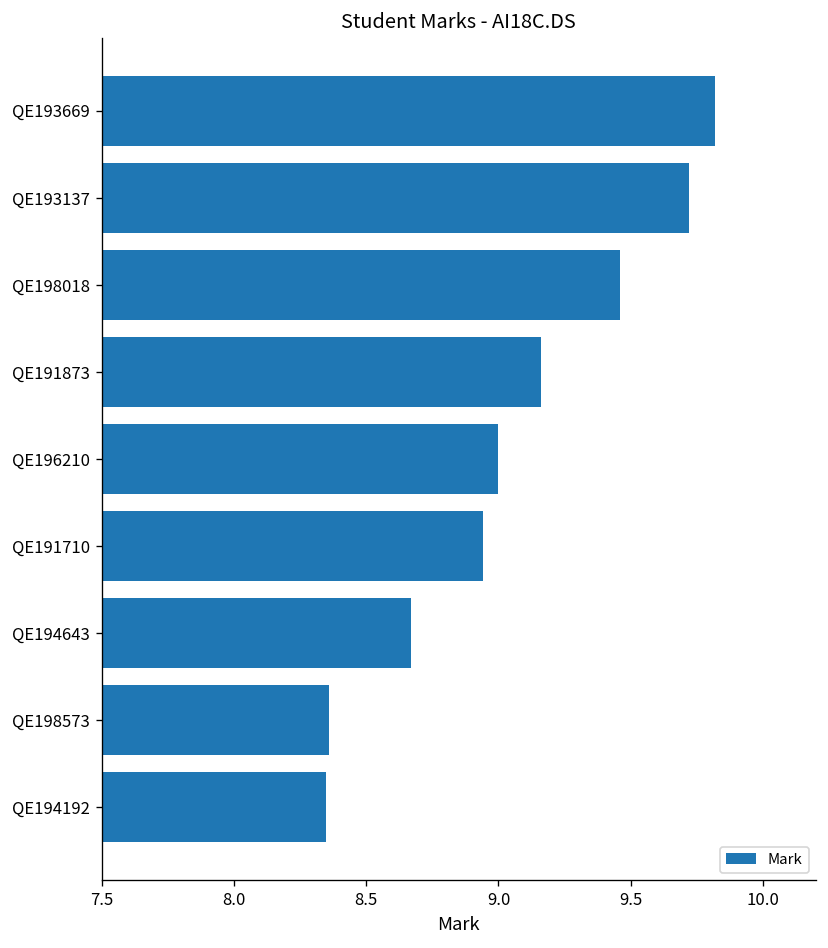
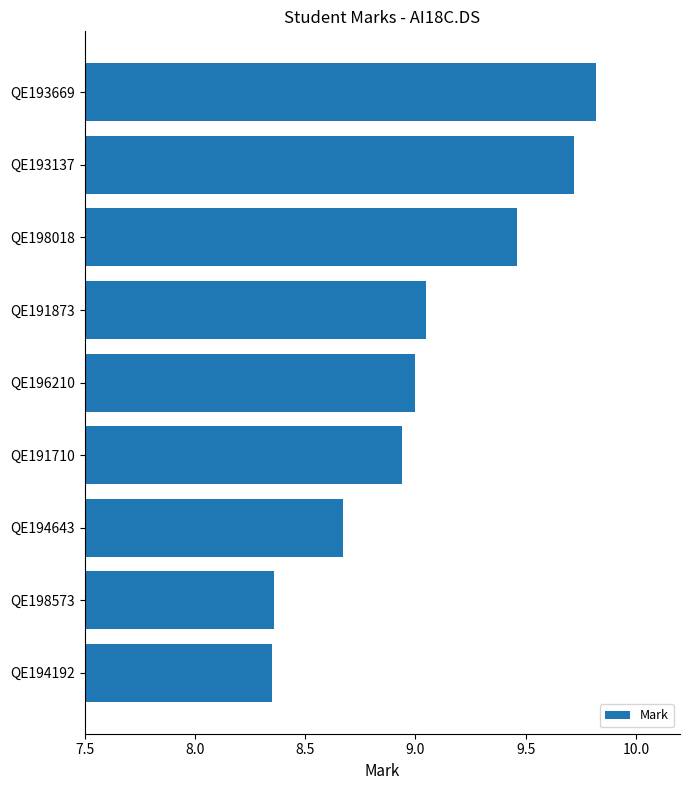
QE191873: 9.16 -> 9.05
